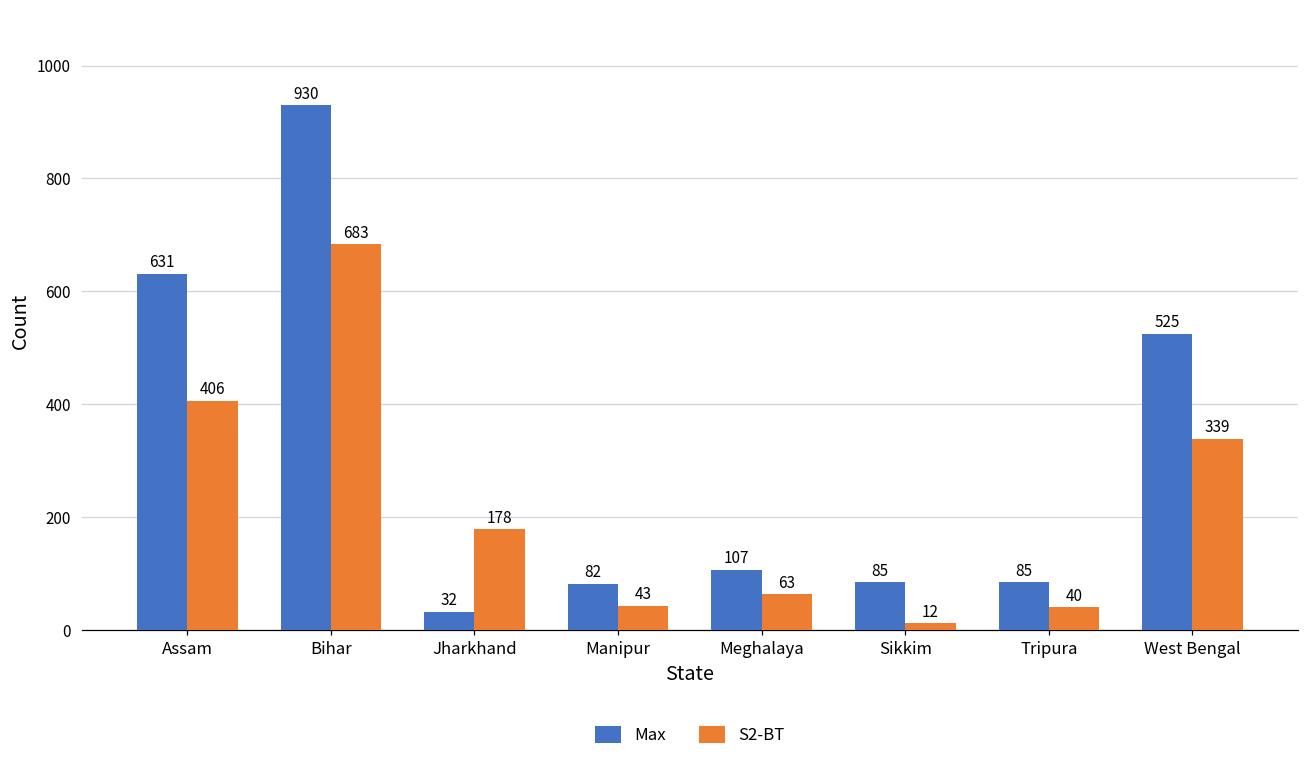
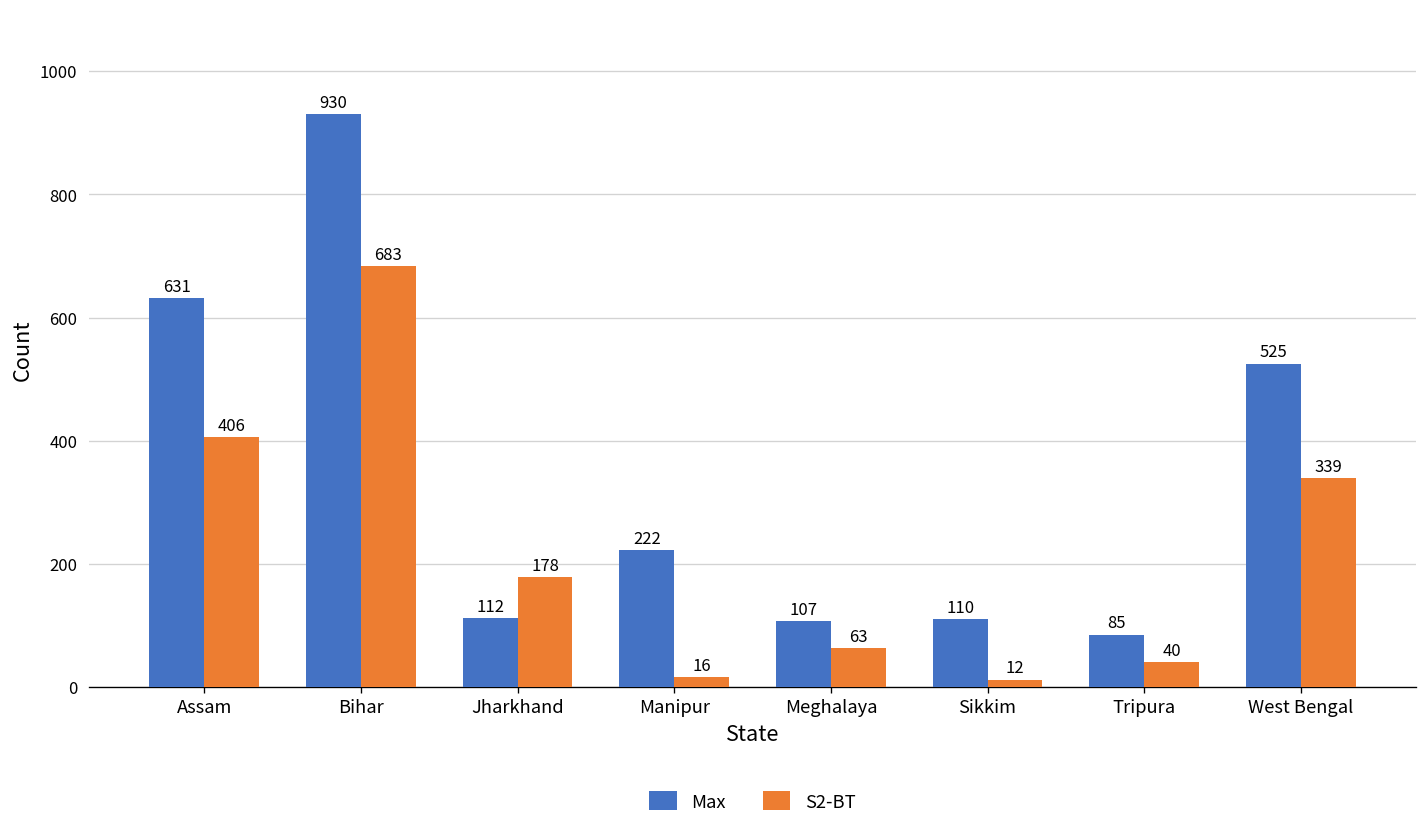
Max, Jharkhand: 32 -> 112
Max, Manipur: 82 -> 222
S2-BT, Manipur: 43 -> 16
Max, Sikkim: 85 -> 110
